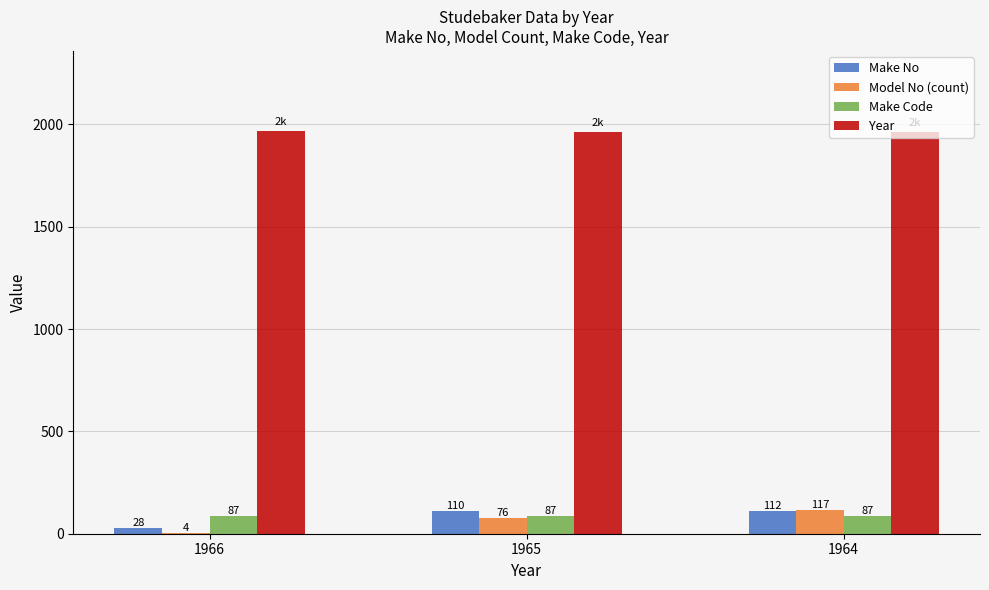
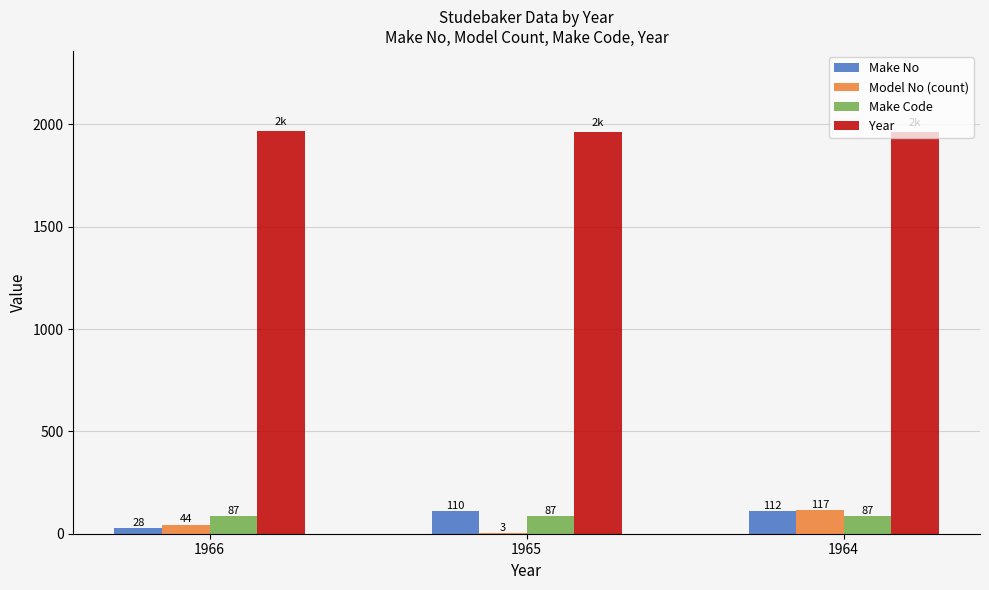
Model No (count), 1966: 4 -> 44
Model No (count), 1965: 76 -> 3
